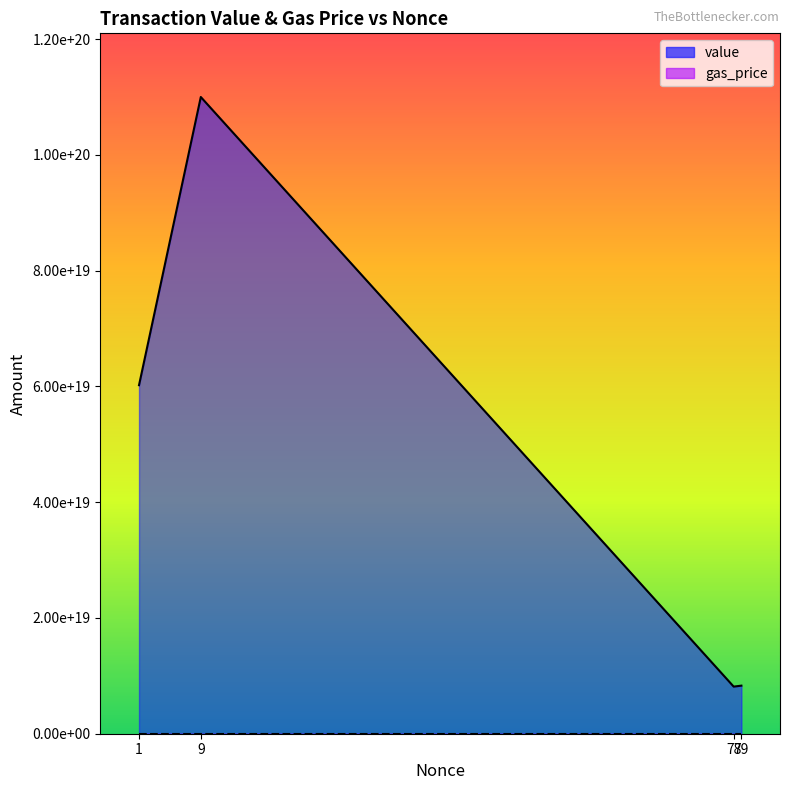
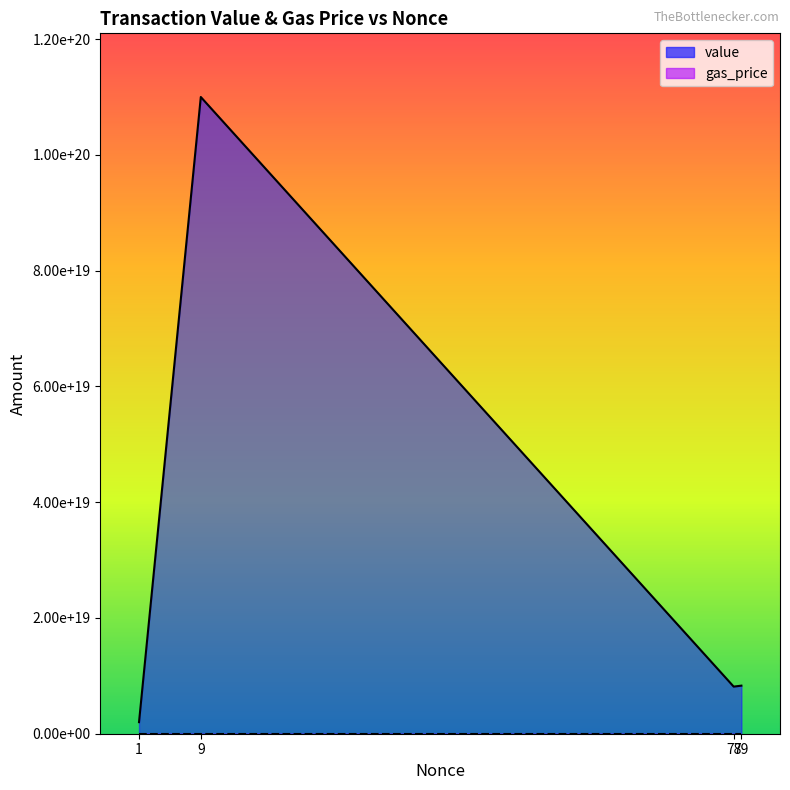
value, 1: 60000000000000000000 -> 2000000000000000000
